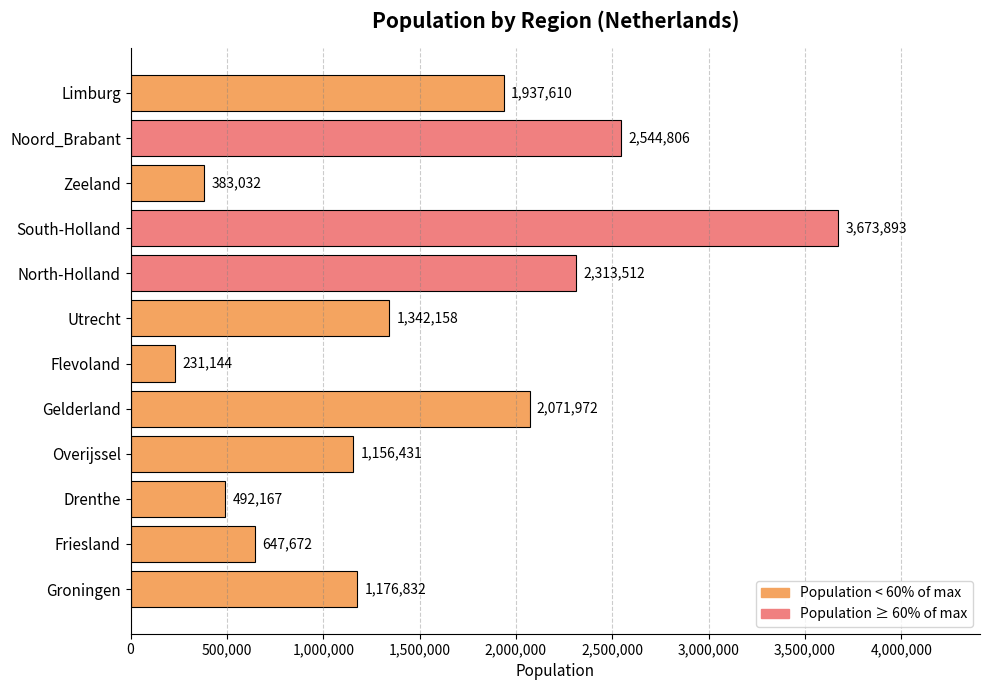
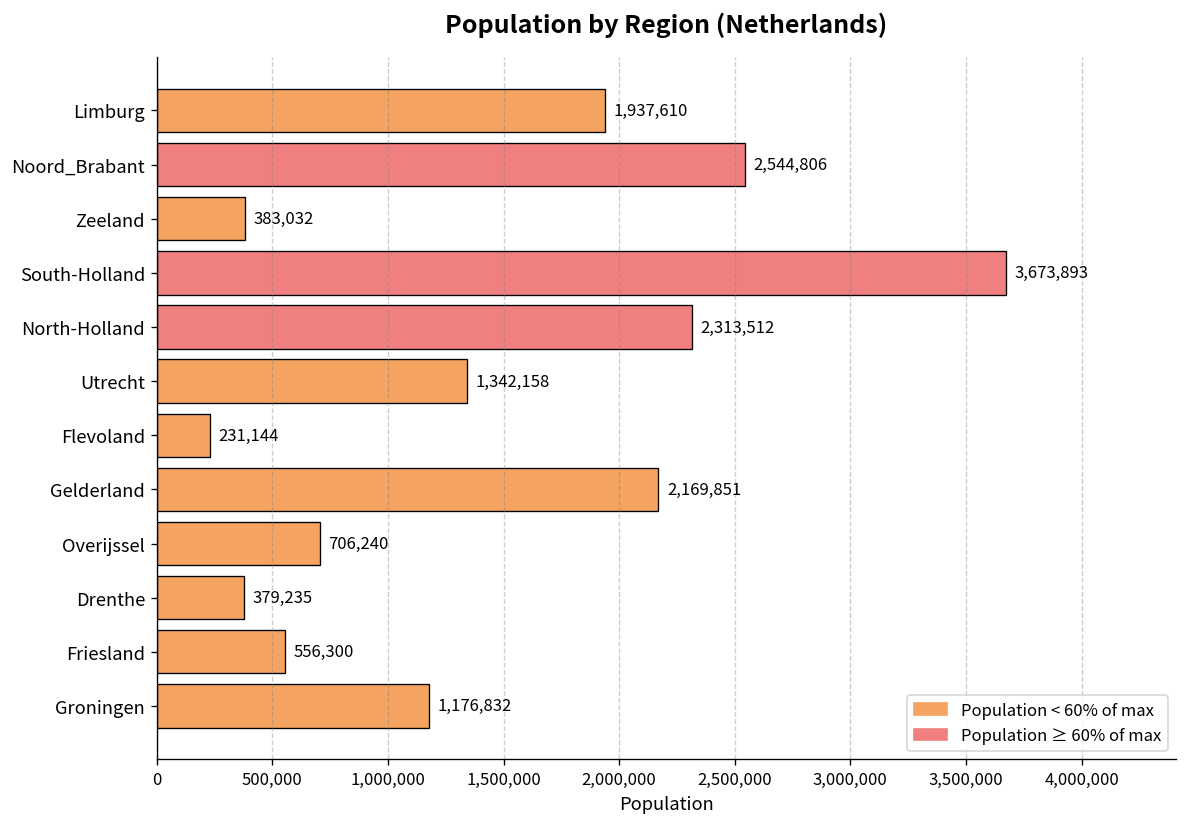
Gelderland: 2,071,972 -> 2,169,851
Overijssel: 1,156,431 -> 706,240
Drenthe: 492,167 -> 379,235
Friesland: 647,672 -> 556,300
